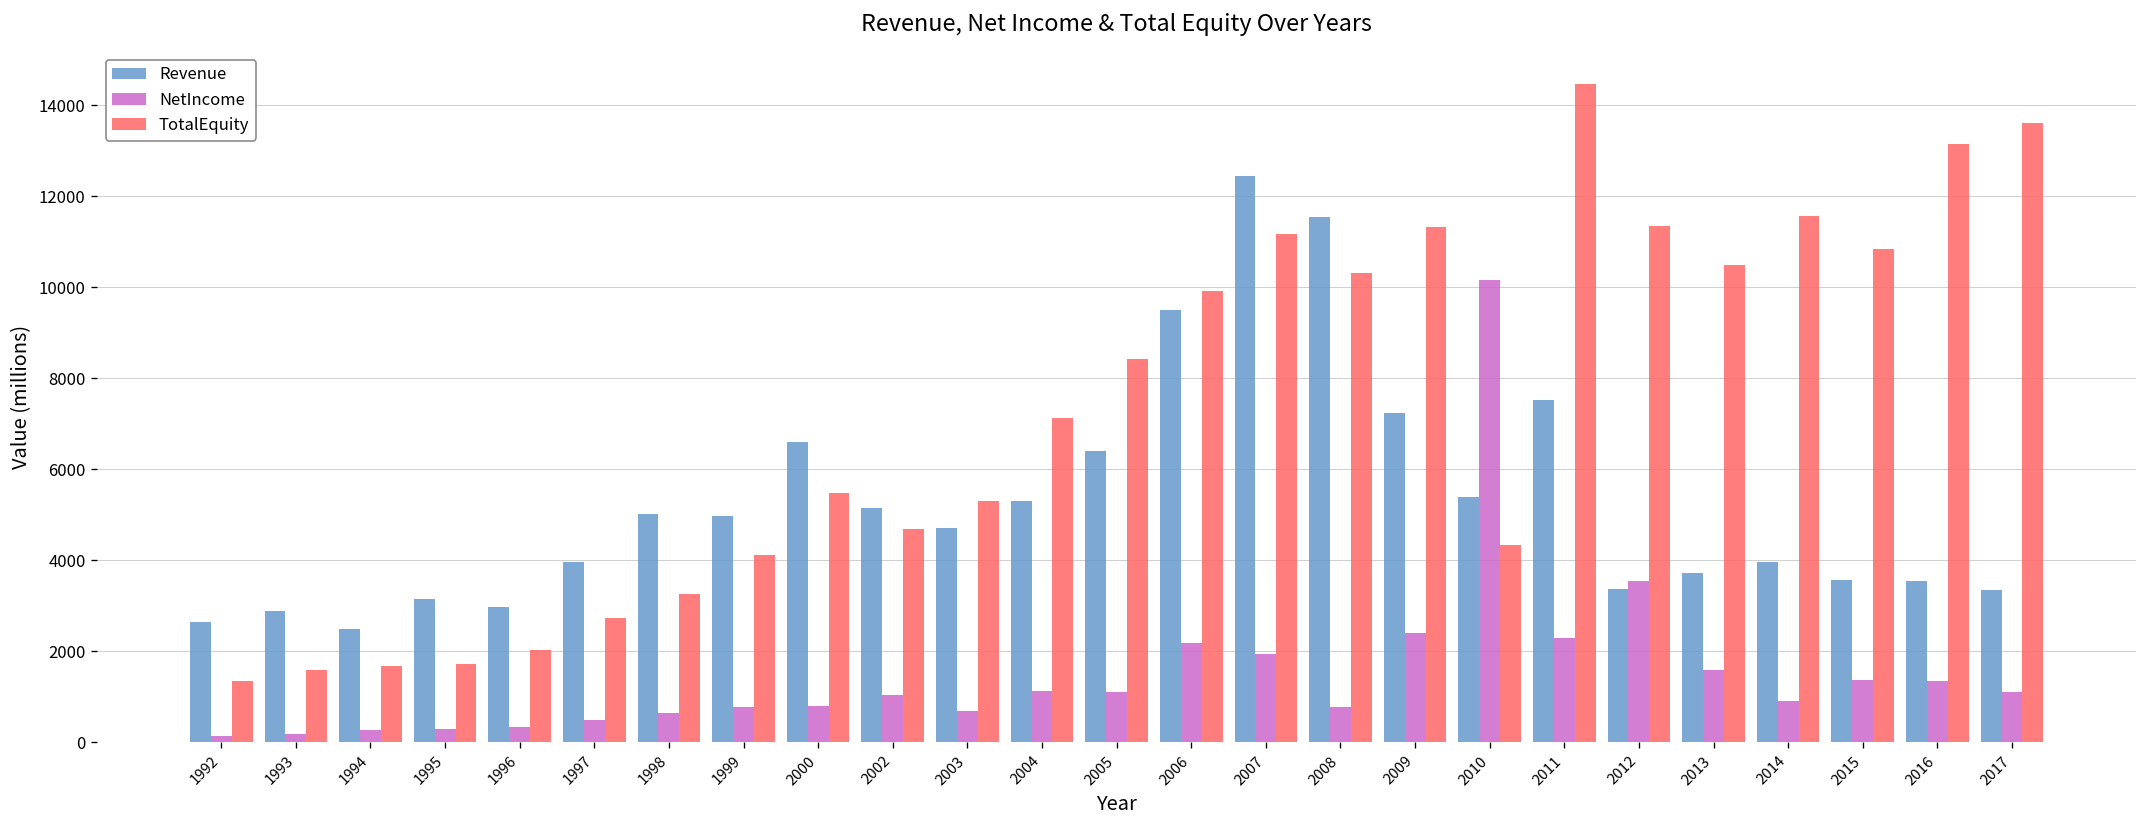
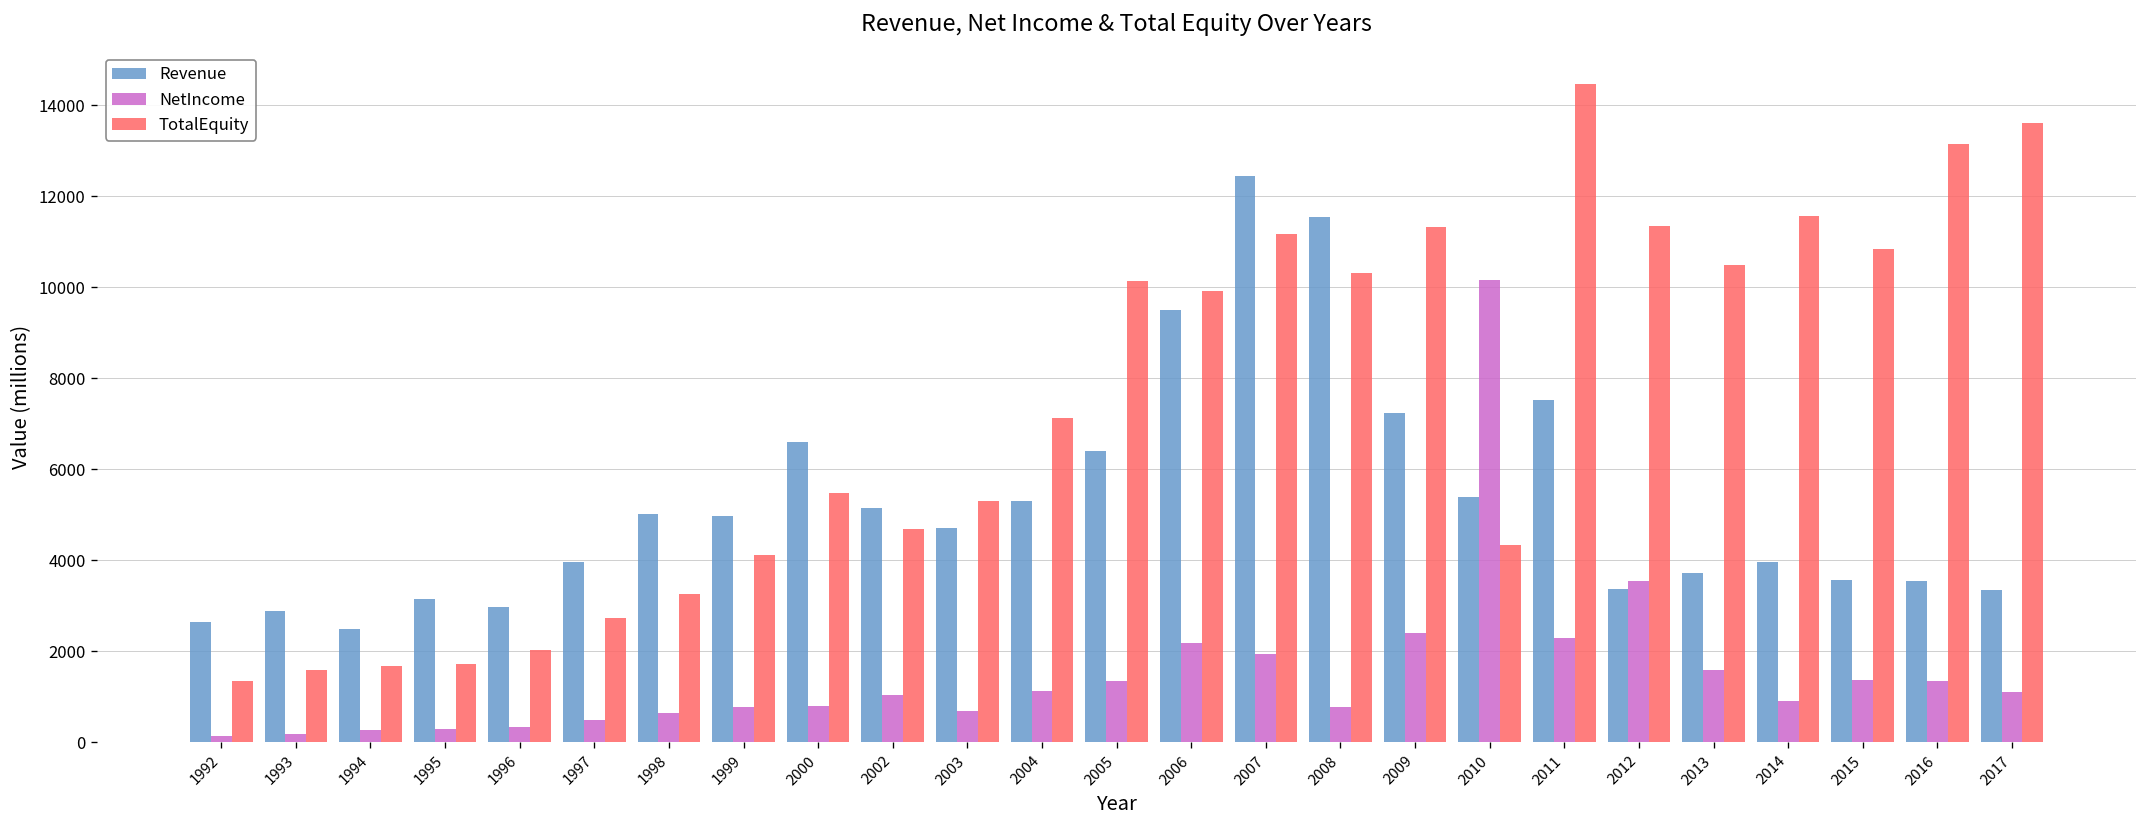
NetIncome, 2005: 1100 -> 1300
TotalEquity, 2005: 8400 -> 10100
